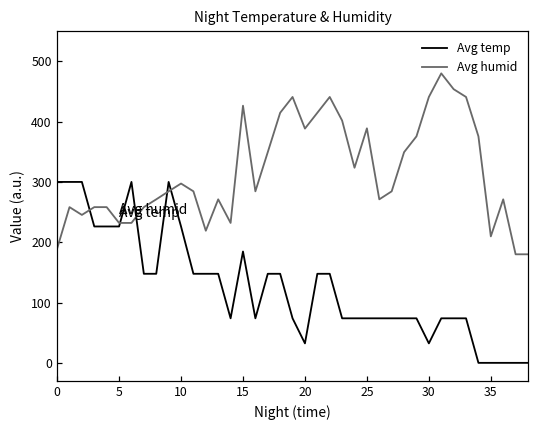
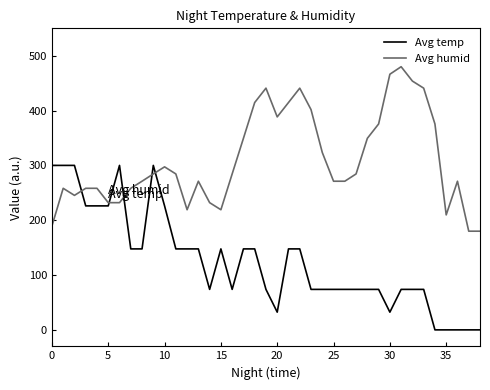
Avg temp, 15: 180 -> 150
Avg humid, 15: 430 -> 220
Avg humid, 25: 390 -> 270
Avg humid, 30: 440 -> 470
